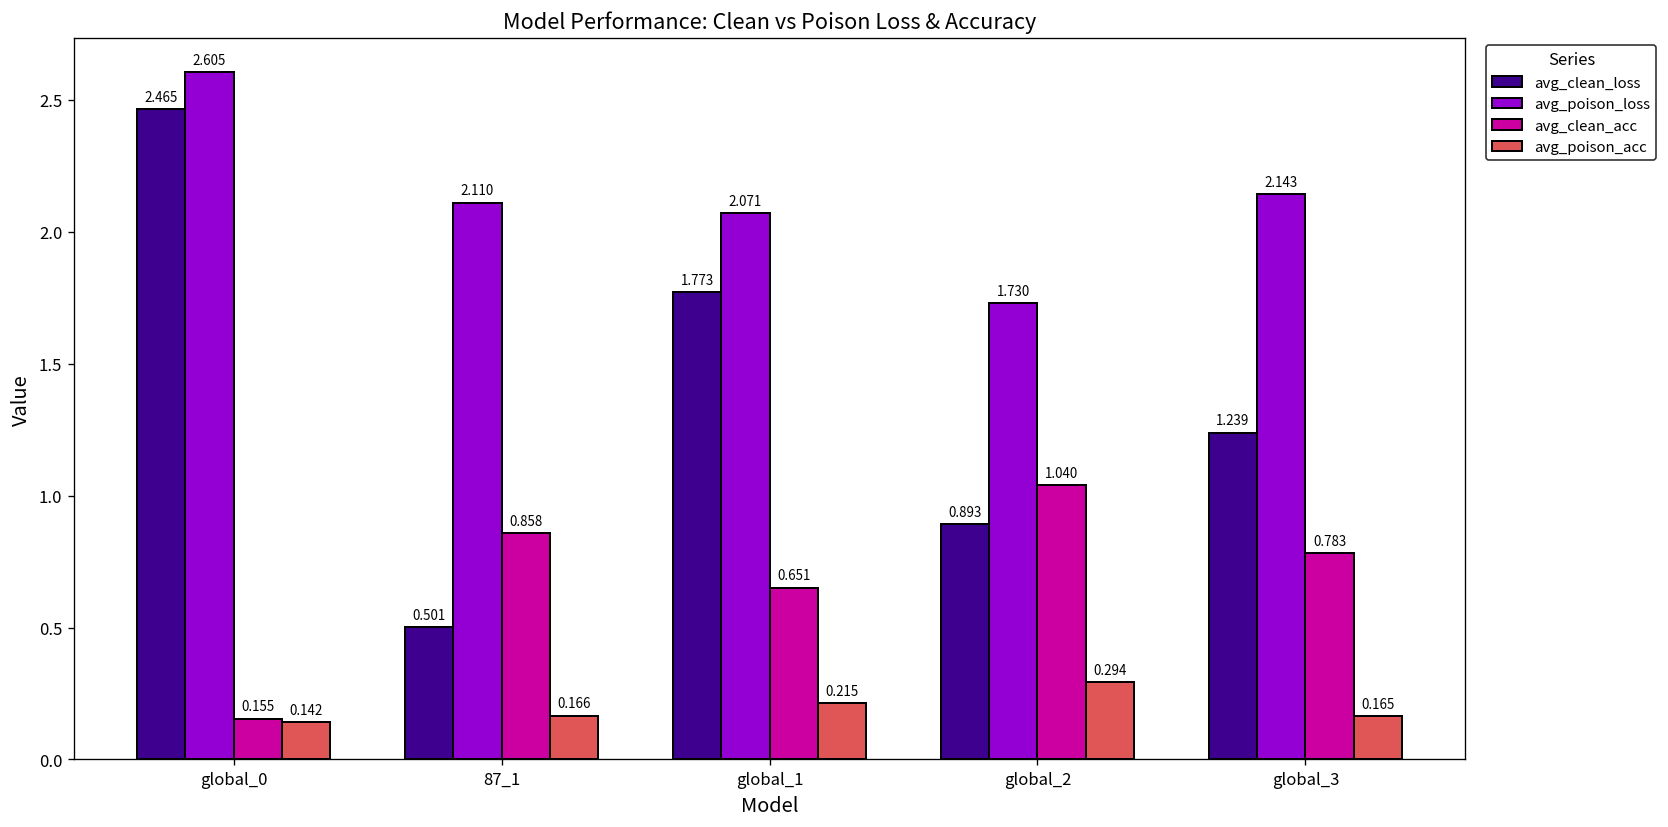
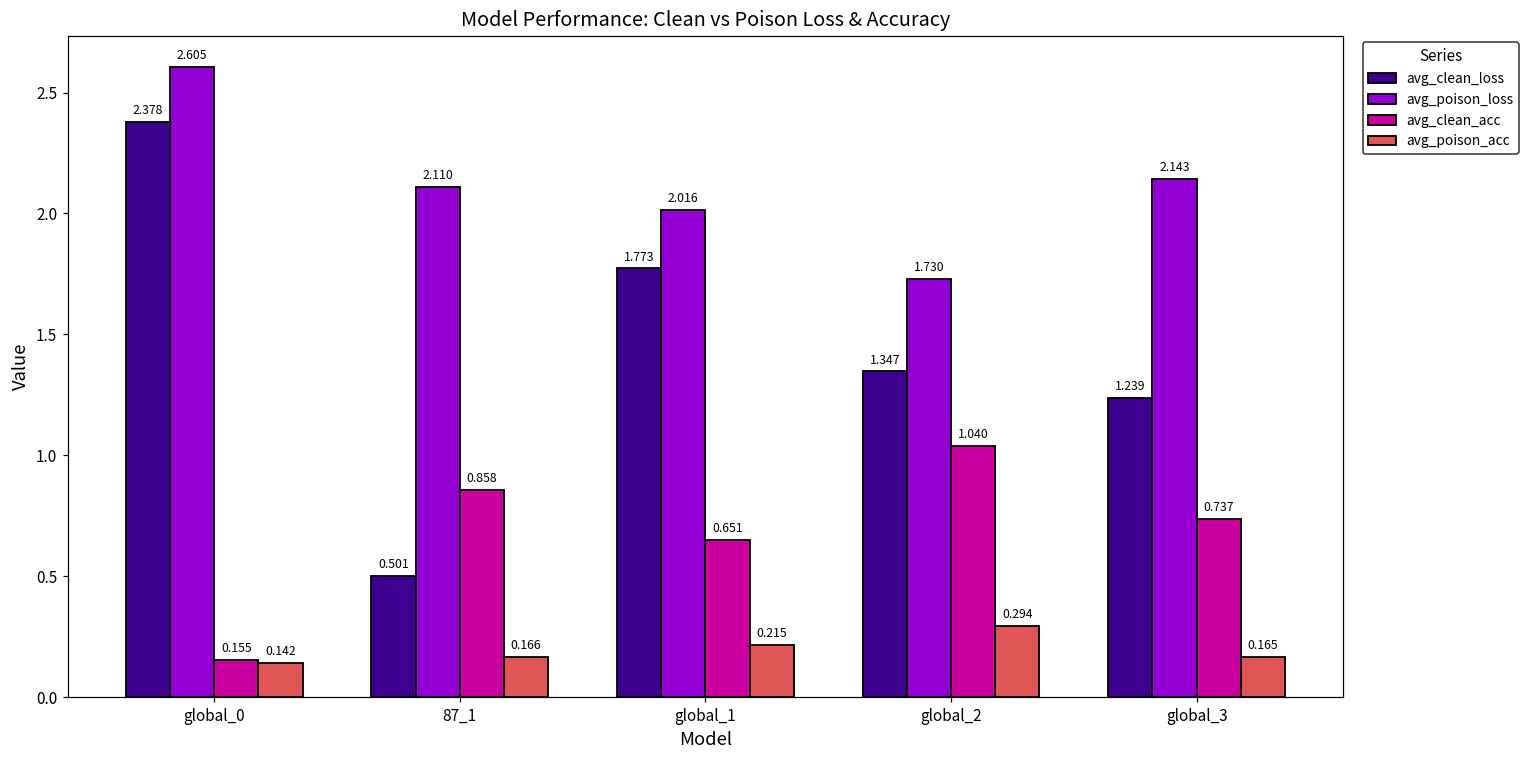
avg_clean_loss, global_0: 2.465 -> 2.378
avg_poison_loss, global_1: 2.071 -> 2.016
avg_clean_loss, global_2: 0.893 -> 1.347
avg_clean_acc, global_3: 0.783 -> 0.737
